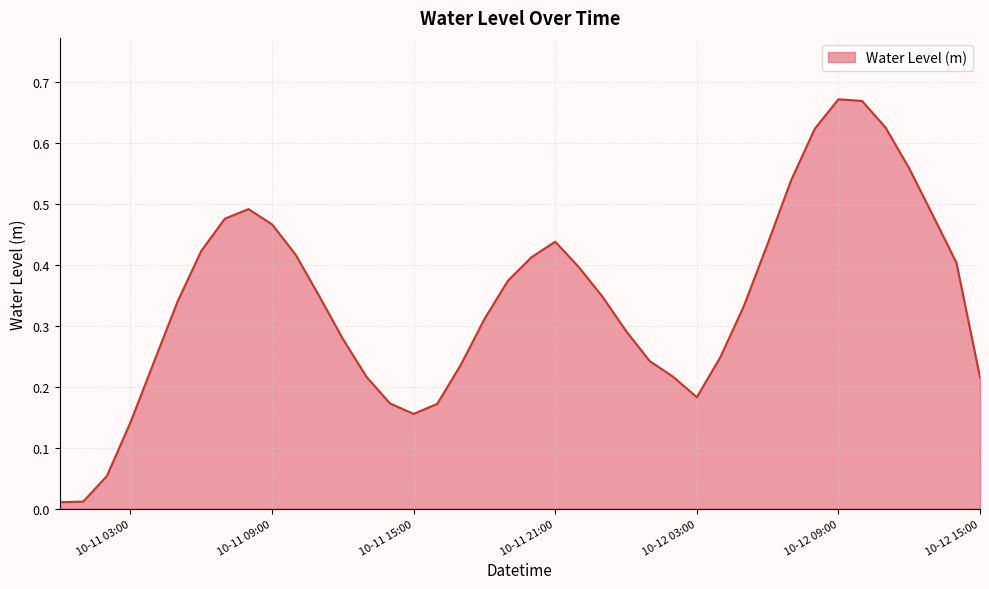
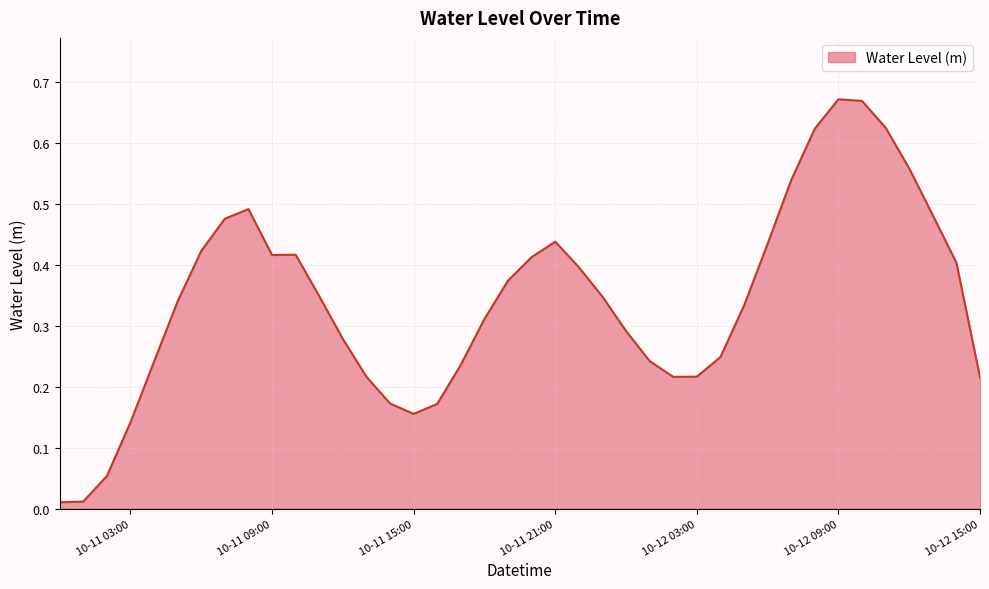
10-11 09:00: 0.47 -> 0.42
10-12 03:00: 0.18 -> 0.22
